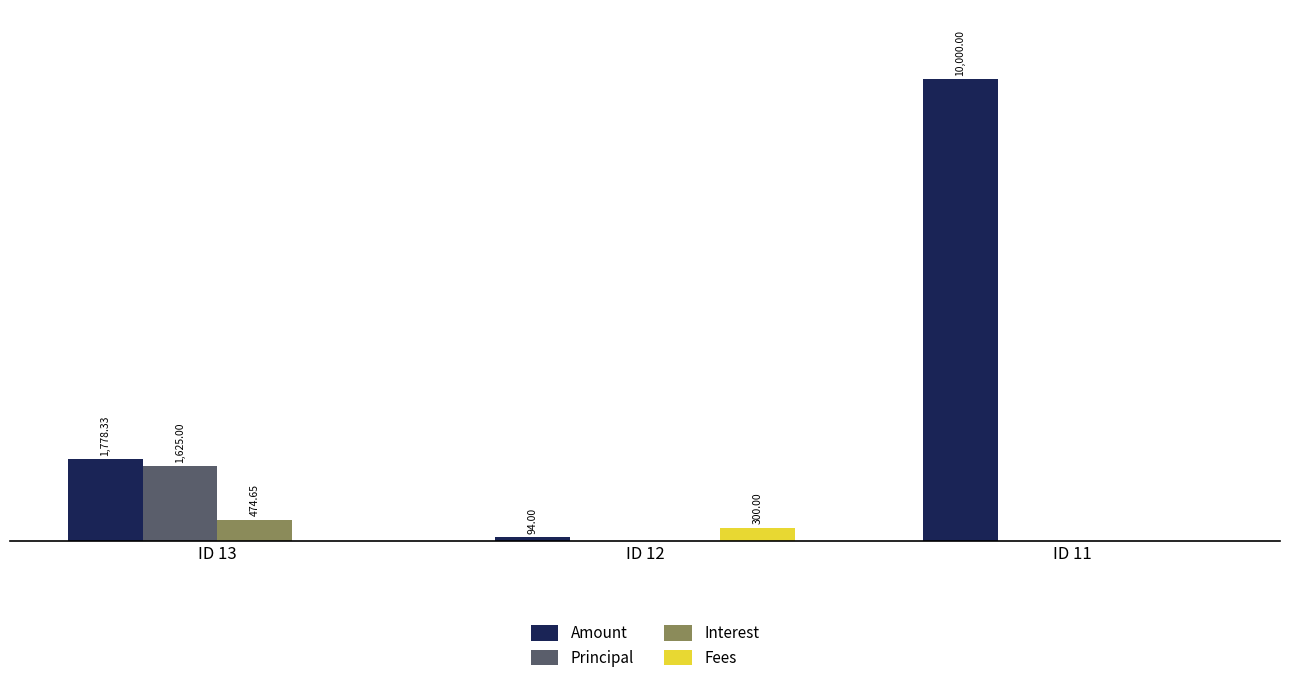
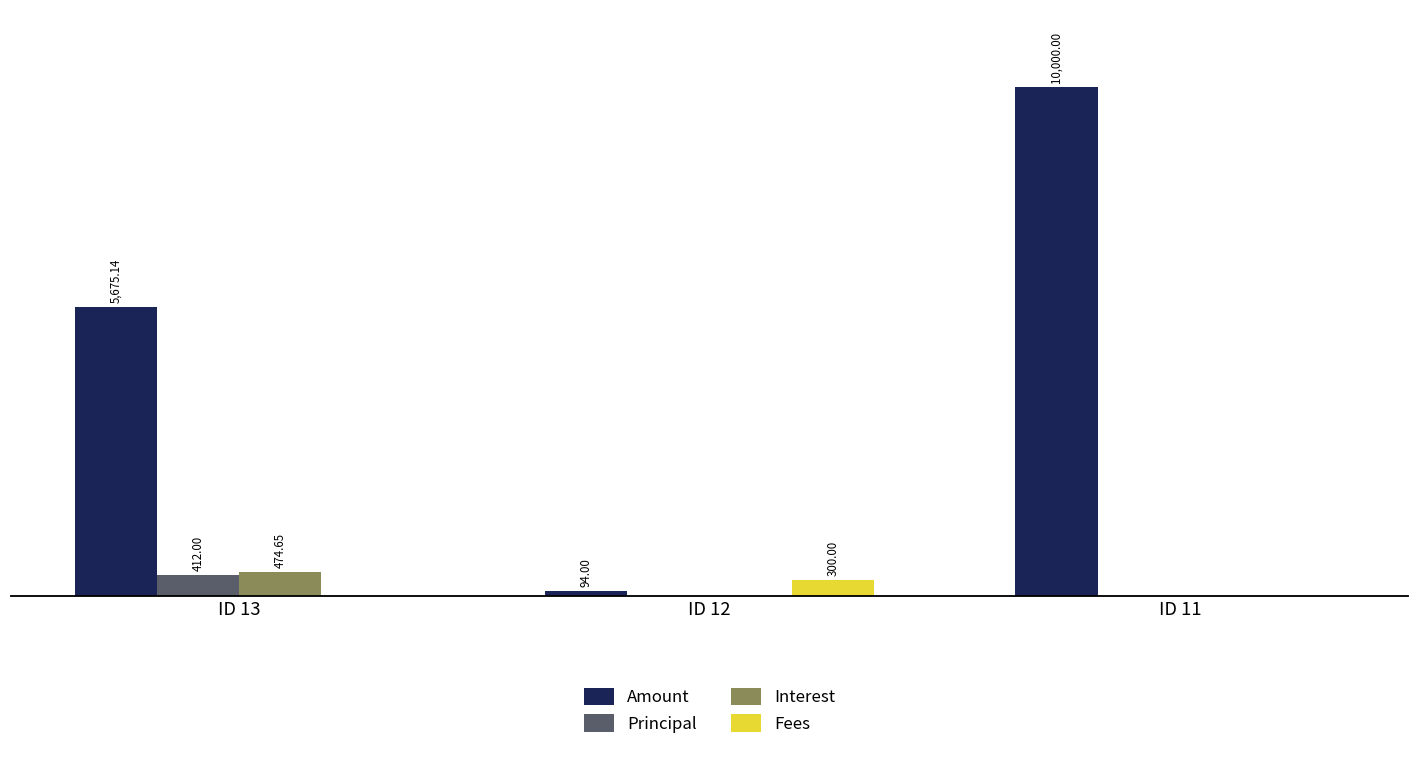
Amount, ID 13: 1,778.33 -> 5,675.14
Principal, ID 13: 1,625.00 -> 412.00
